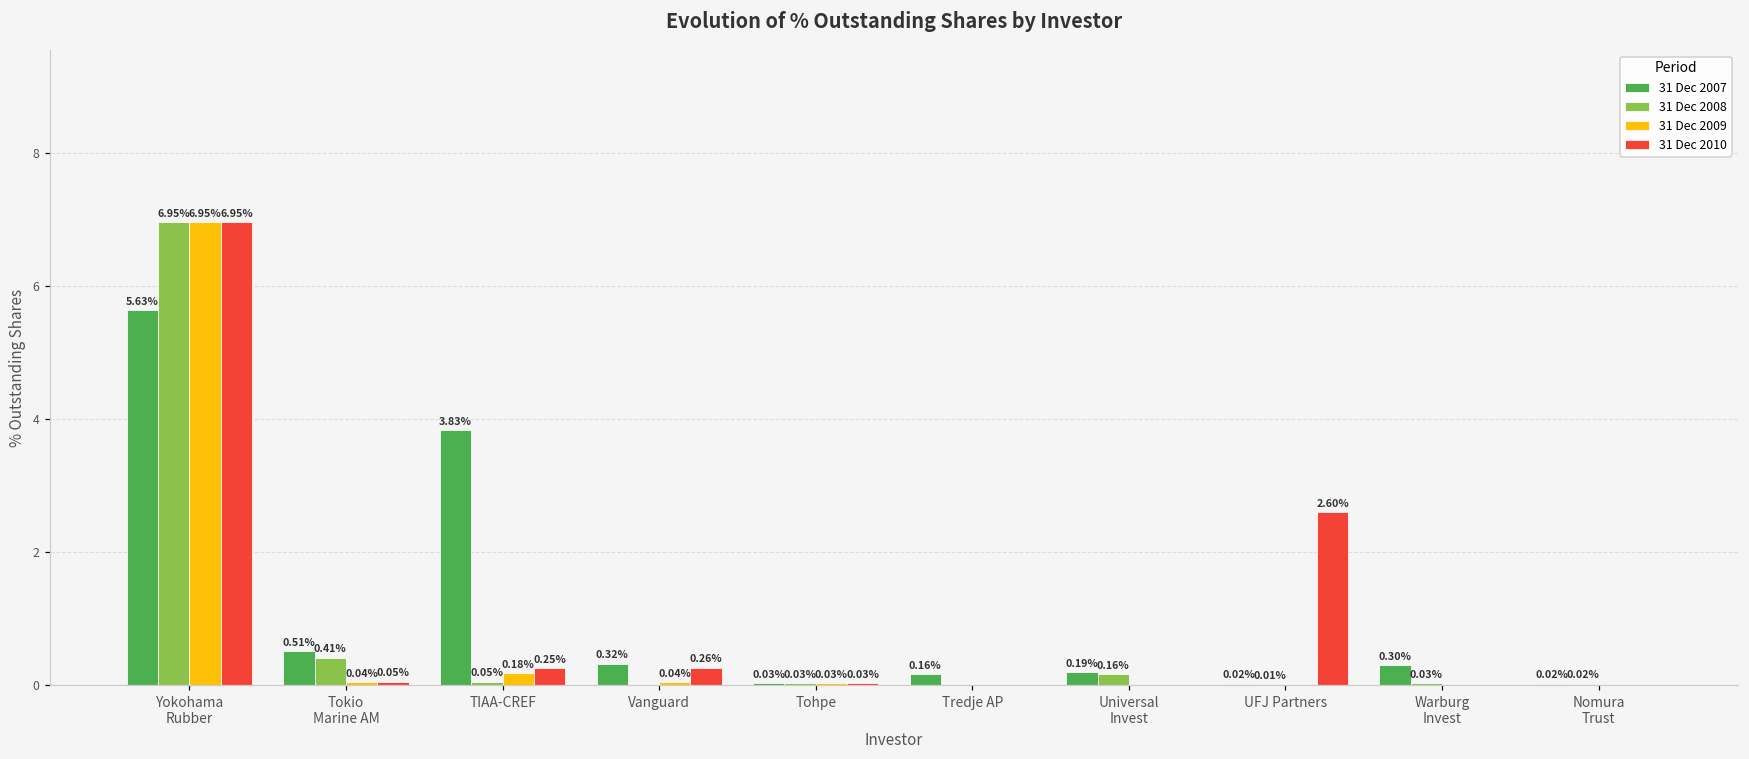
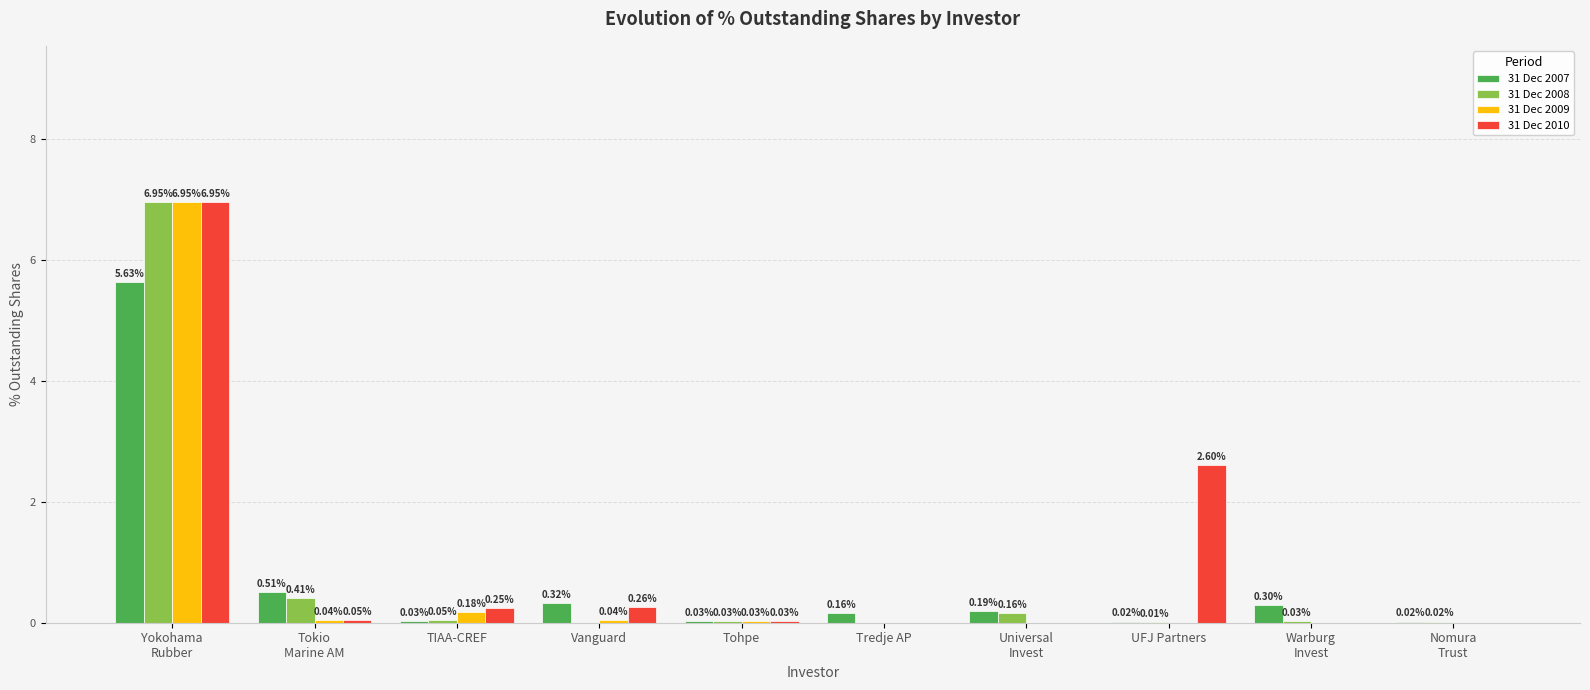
31 Dec 2007, TIAA-CREF: 3.83% -> 0.03%
